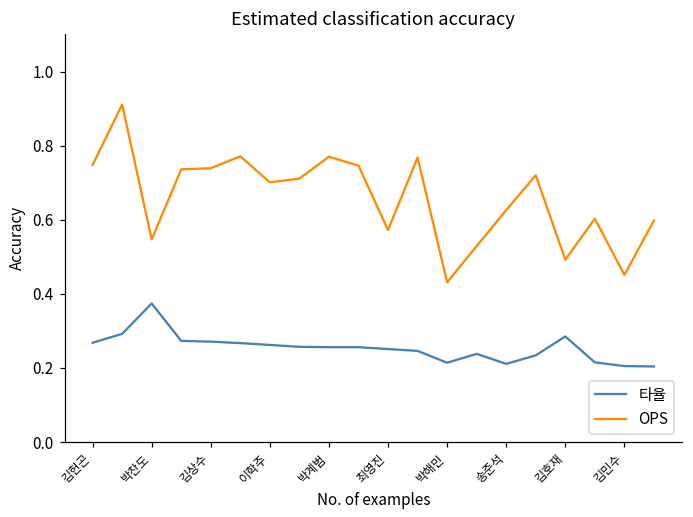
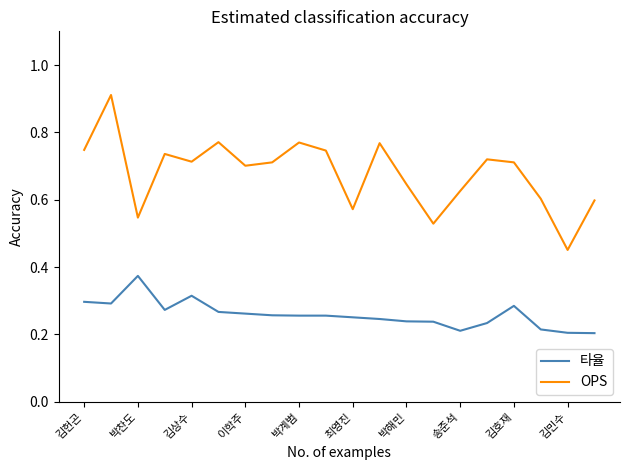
타율, 김헌곤: 0.27 -> 0.30
타율, 김상수: 0.27 -> 0.32
OPS, 김상수: 0.74 -> 0.71
타율, 박해민: 0.21 -> 0.24
OPS, 박해민: 0.43 -> 0.65
OPS, 김호재: 0.49 -> 0.71
